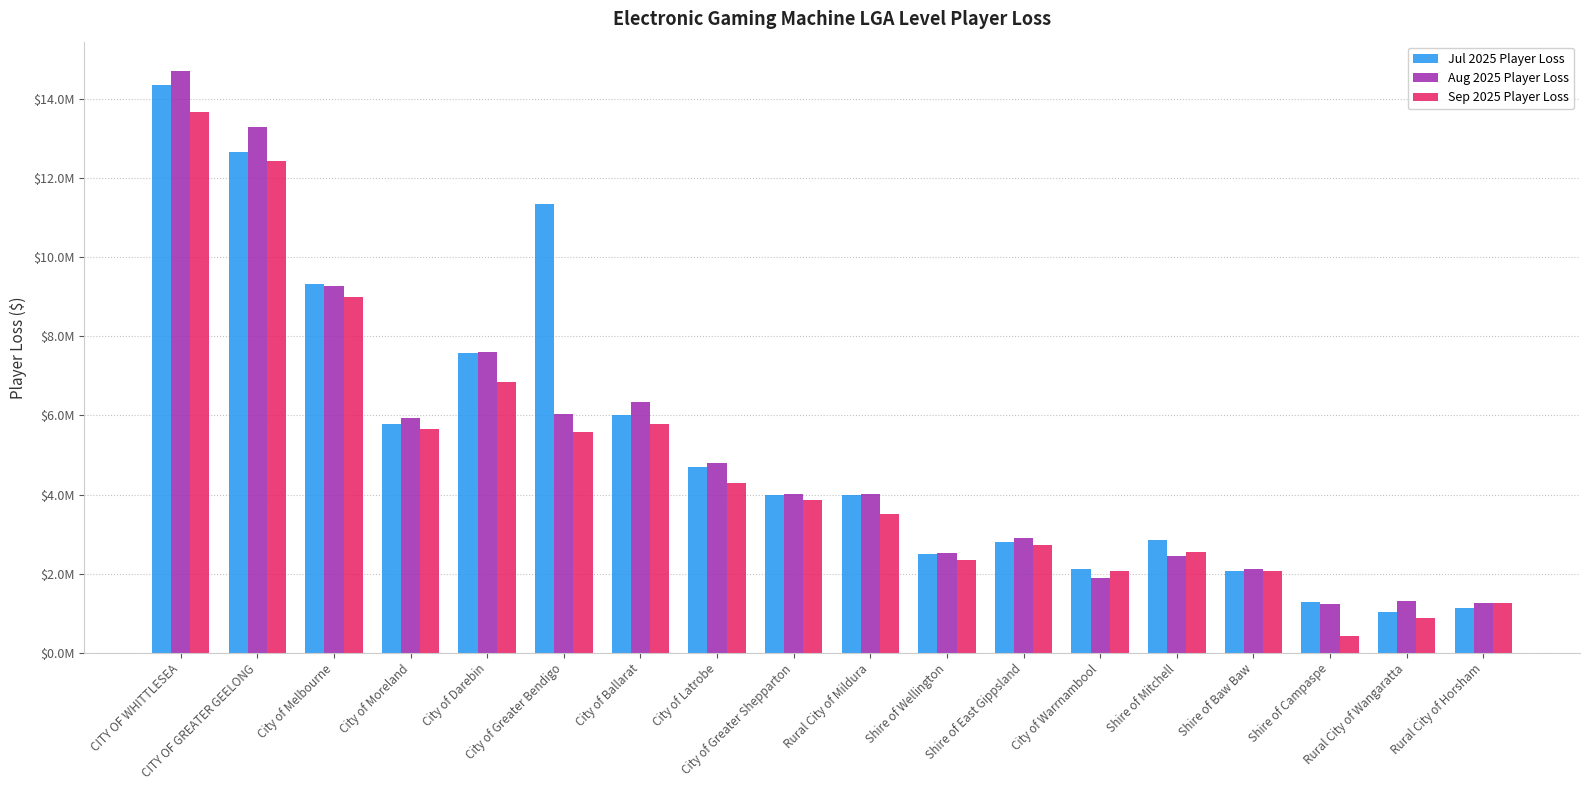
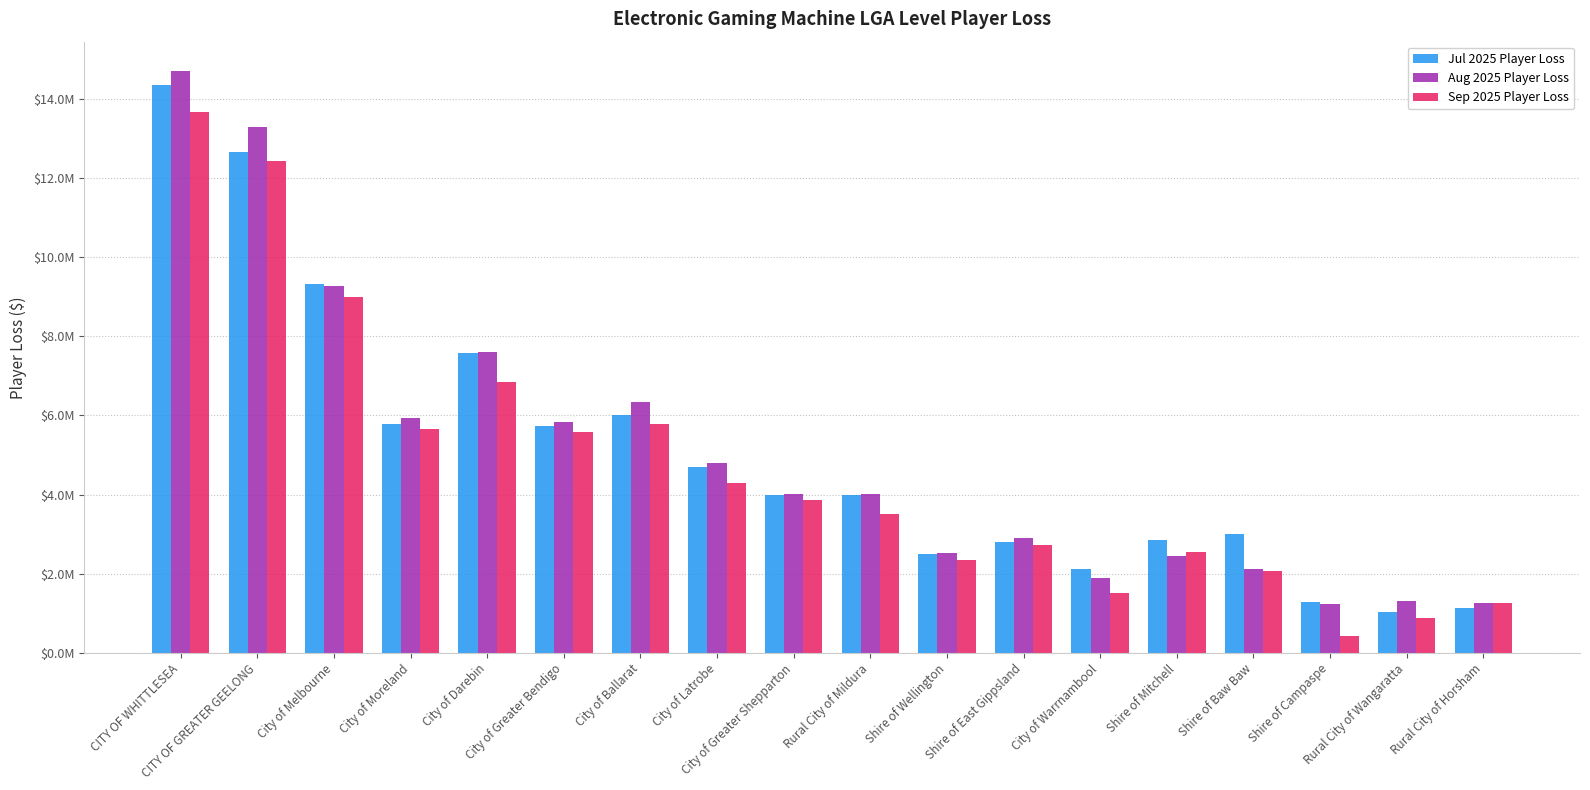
Jul 2025 Player Loss, City of Greater Bendigo: $11300000 -> $5700000
Aug 2025 Player Loss, City of Greater Bendigo: $6000000 -> $5800000
Sep 2025 Player Loss, City of Warrnambool: $2100000 -> $1500000
Jul 2025 Player Loss, Shire of Baw Baw: $2100000 -> $3000000
